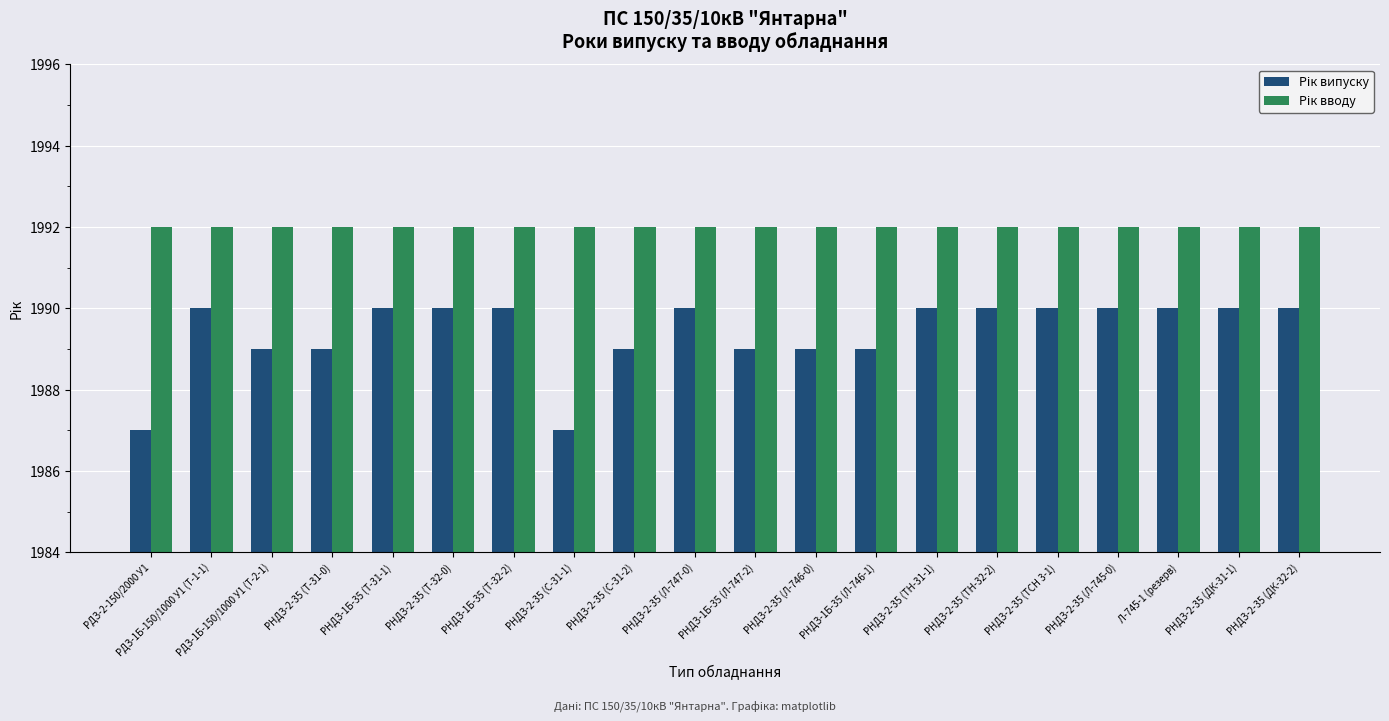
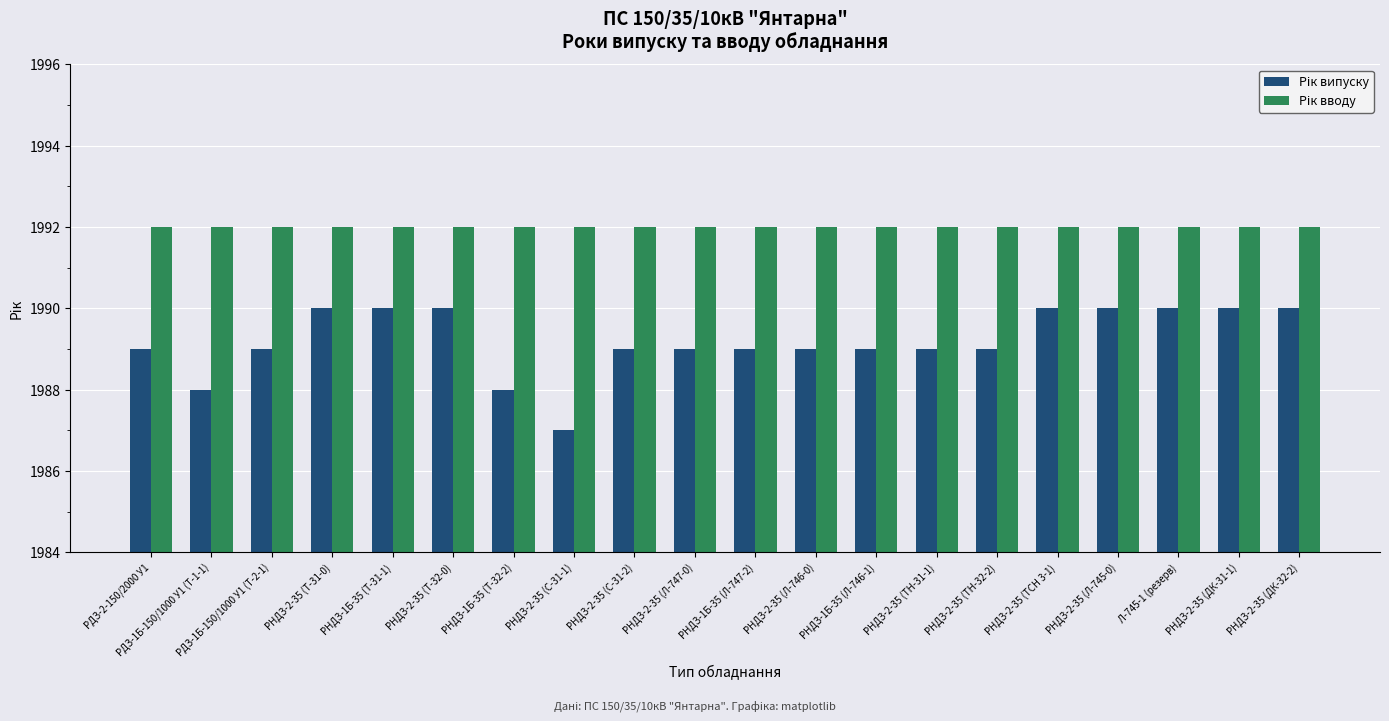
Рік випуску, РДЗ-2-150/2000 У1: 1987 -> 1989
Рік випуску, РДЗ-1Б-150/1000 У1 (Т-1-1): 1990 -> 1988
Рік випуску, РНДЗ-2-35 (Т-31-0): 1989 -> 1990
Рік випуску, РНДЗ-1Б-35 (Т-32-2): 1990 -> 1988
Рік випуску, РНДЗ-2-35 (Л-747-0): 1990 -> 1989
Рік випуску, РНДЗ-2-35 (ТН-31-1): 1990 -> 1989
Рік випуску, РНДЗ-2-35 (ТН-32-2): 1990 -> 1989
